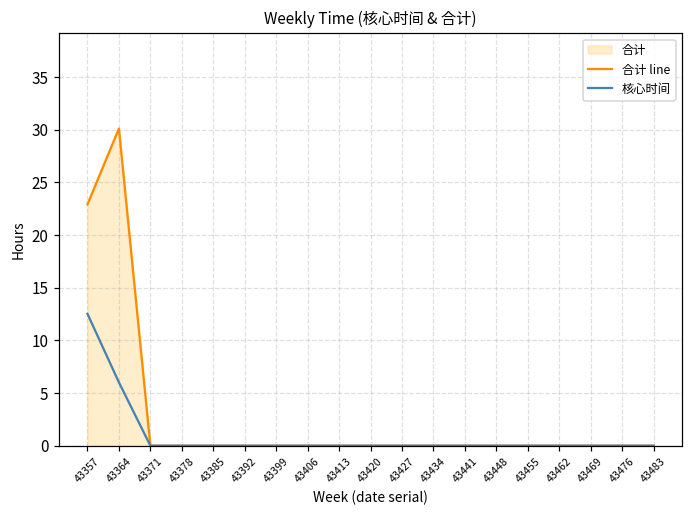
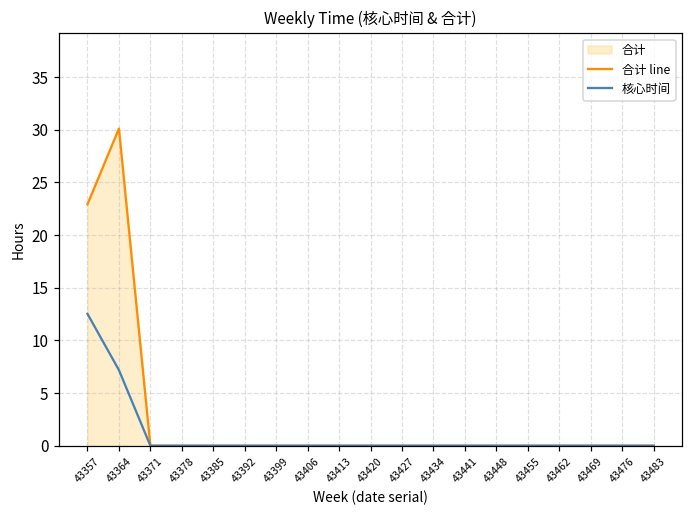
核心时间, 43364: 6 -> 7
